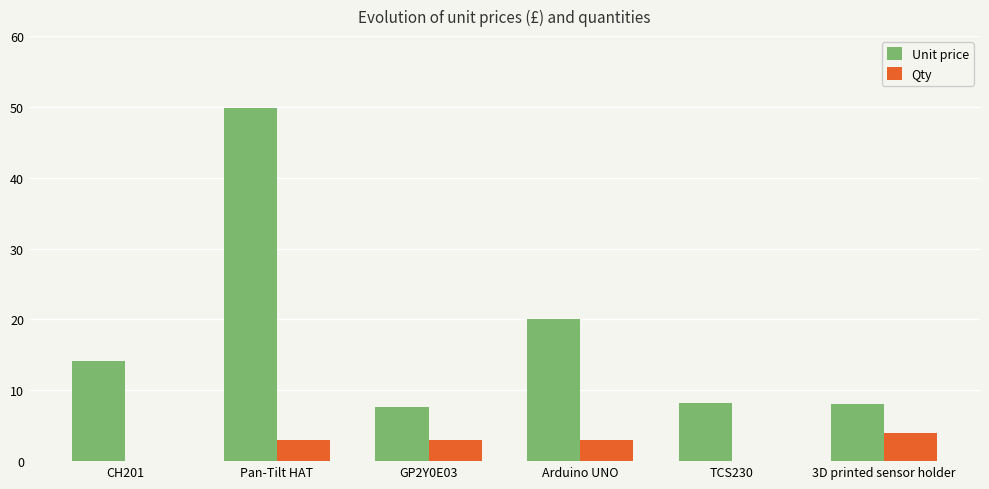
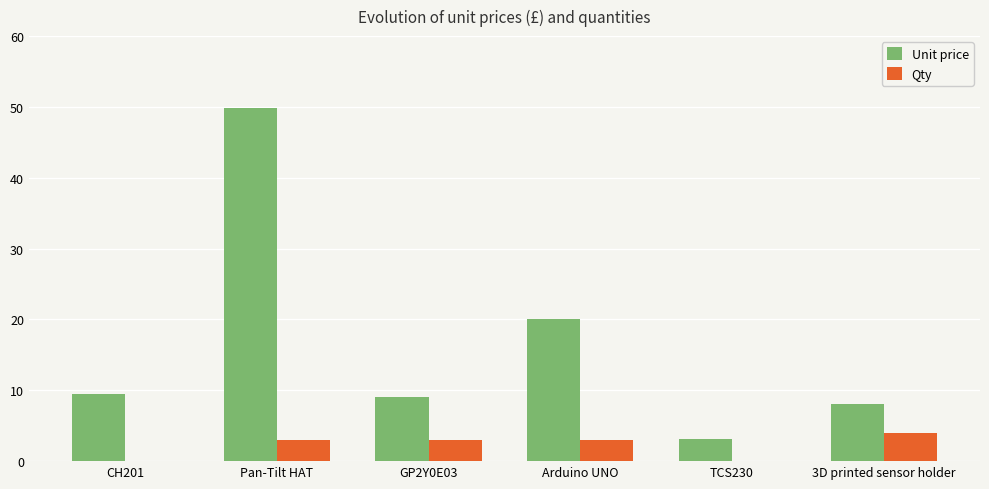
Unit price, CH201: 14 -> 10
Unit price, GP2Y0E03: 8 -> 9
Unit price, TCS230: 8 -> 3
